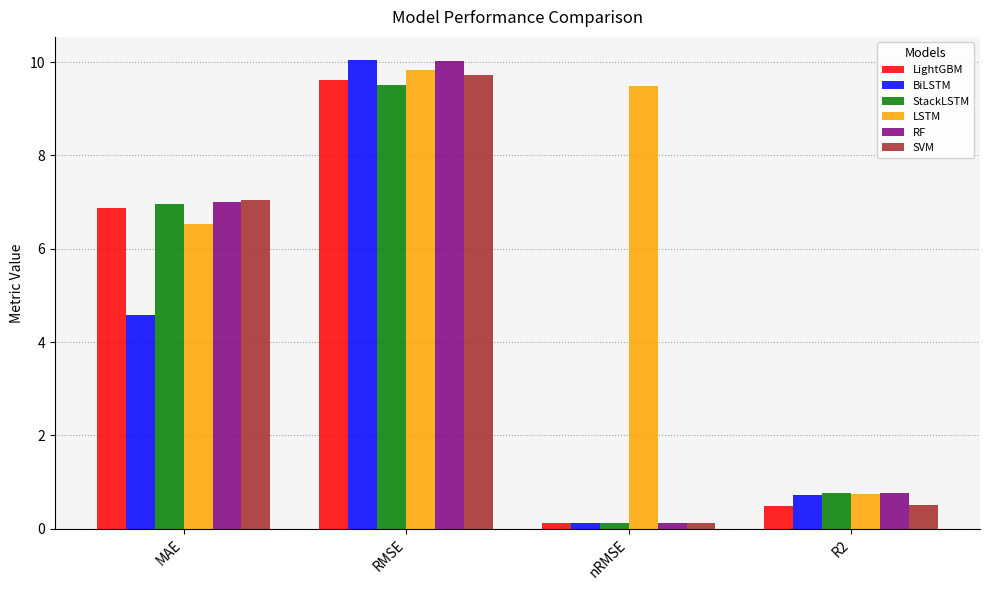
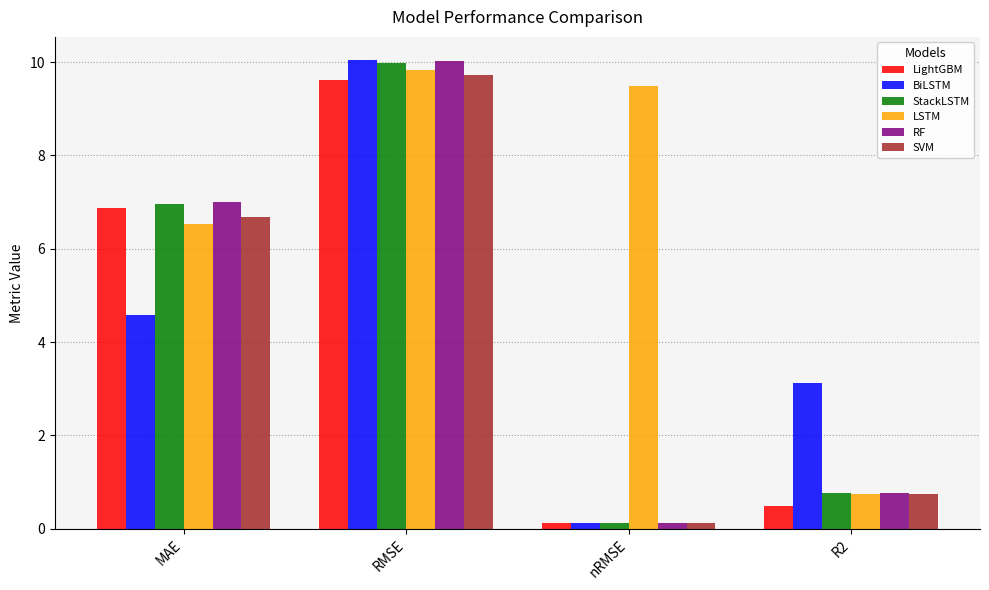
SVM, MAE: 7.0 -> 6.7
StackLSTM, RMSE: 9.5 -> 10.0
BiLSTM, R2: 0.7 -> 3.1
SVM, R2: 0.5 -> 0.7
